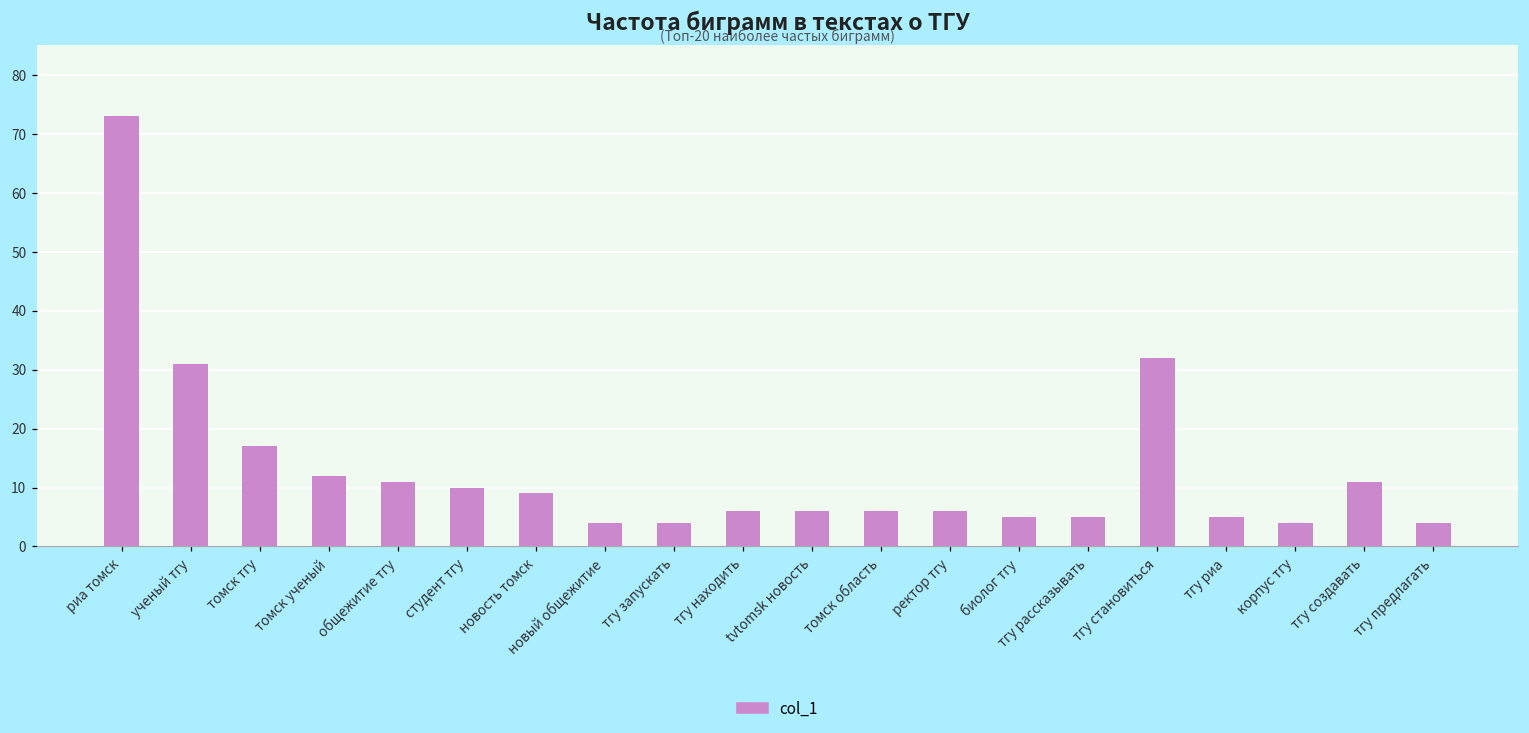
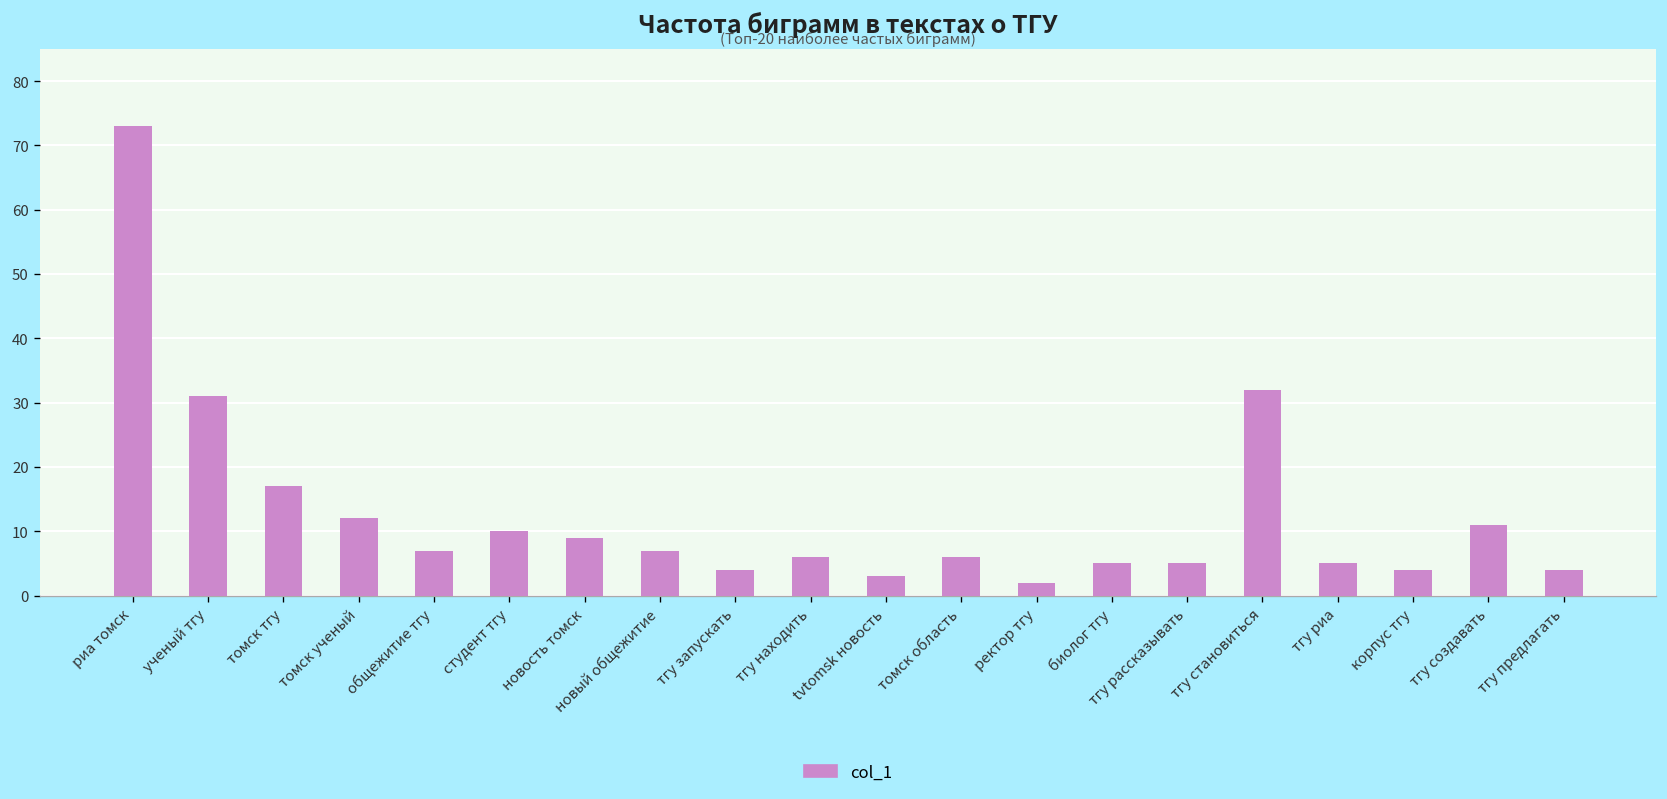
общежитие тгу: 11 -> 7
новый общежитие: 4 -> 7
tvtomsk новость: 6 -> 3
ректор тгу: 6 -> 2
